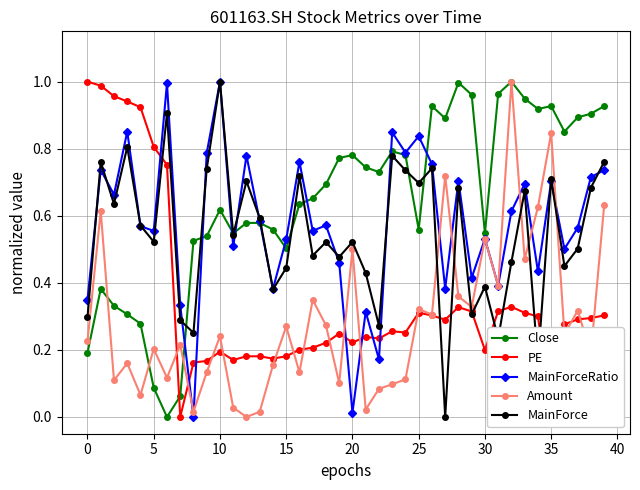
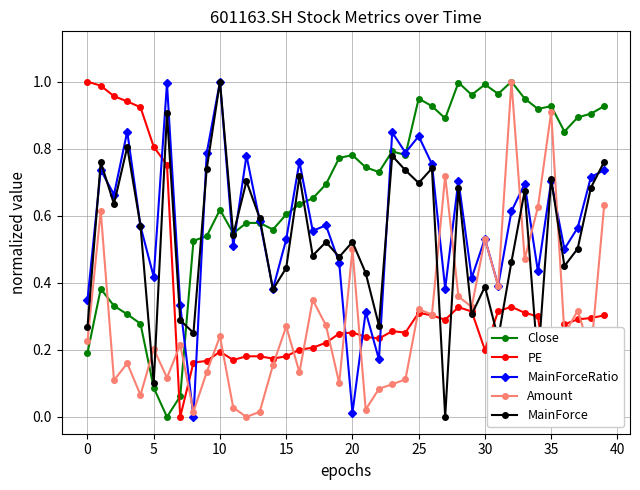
MainForce, 0: 0.30 -> 0.27
MainForceRatio, 5: 0.55 -> 0.42
MainForce, 5: 0.52 -> 0.10
Close, 15: 0.50 -> 0.60
PE, 20: 0.22 -> 0.25
Close, 25: 0.56 -> 0.95
Close, 30: 0.55 -> 0.99
Amount, 35: 0.85 -> 0.91
